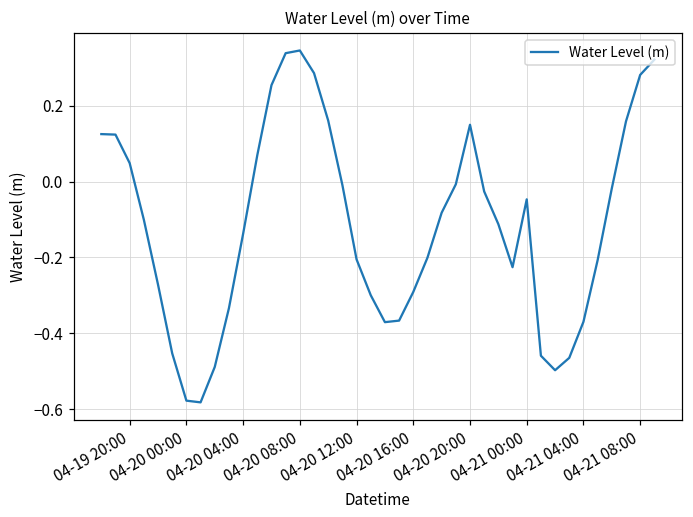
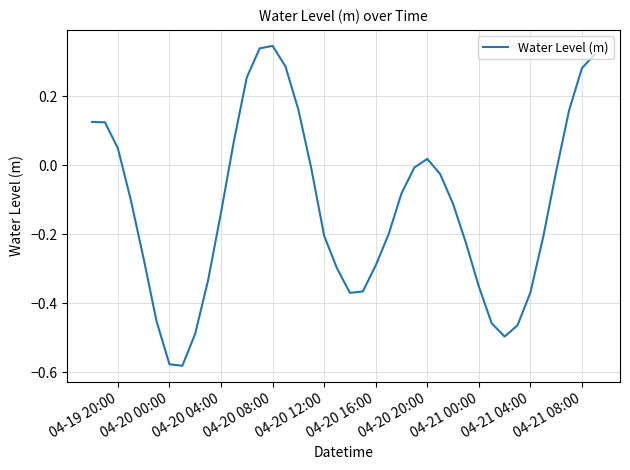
04-20 20:00: 0.15 -> 0.02
04-21 00:00: -0.05 -> -0.35
